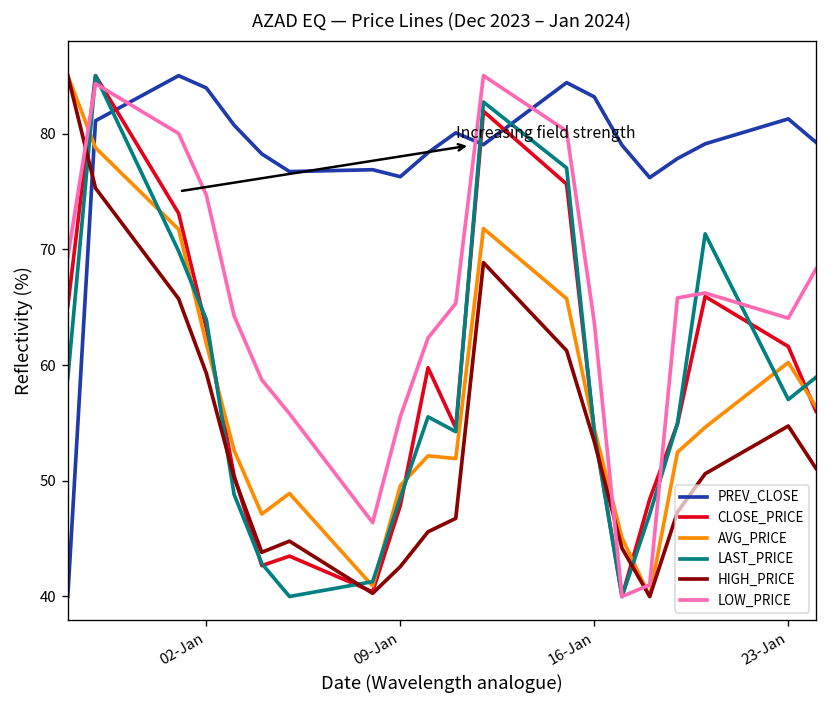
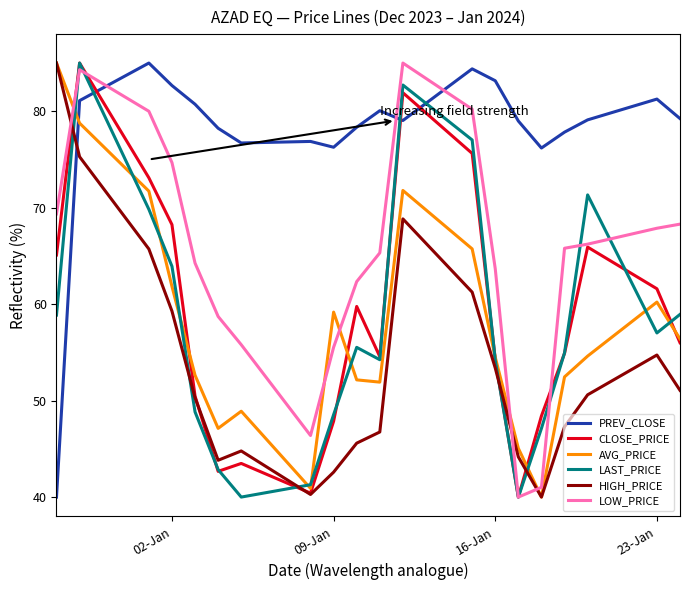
PREV_CLOSE, 02-Jan: 84 -> 83
CLOSE_PRICE, 02-Jan: 63 -> 68
AVG_PRICE, 09-Jan: 50 -> 59
LOW_PRICE, 23-Jan: 64 -> 68
